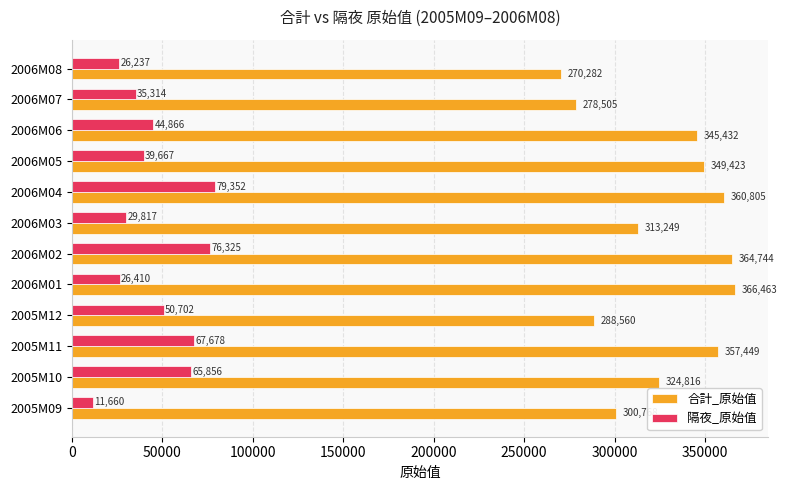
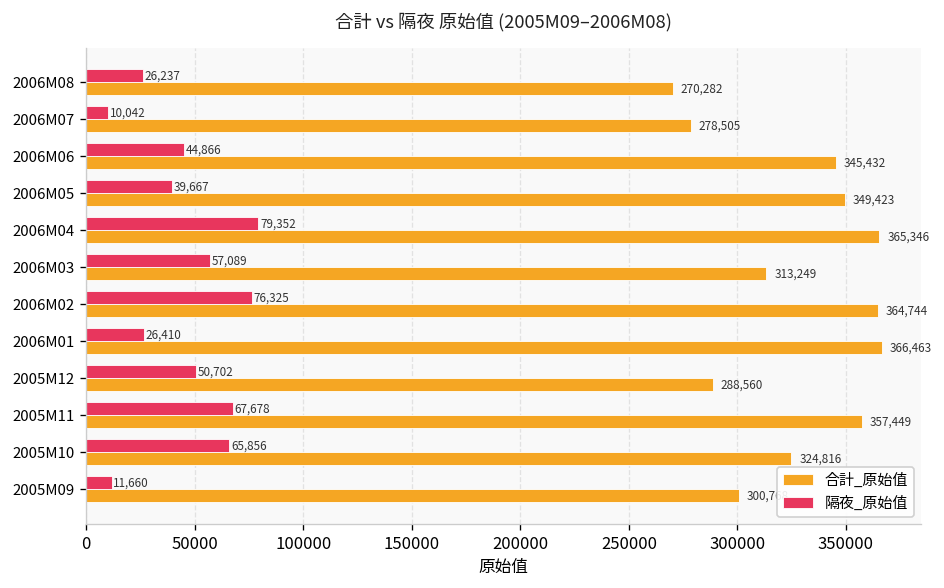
隔夜_原始值, 2006M07: 35,314 -> 10,042
合計_原始值, 2006M04: 360,805 -> 365,346
隔夜_原始值, 2006M03: 29,817 -> 57,089
